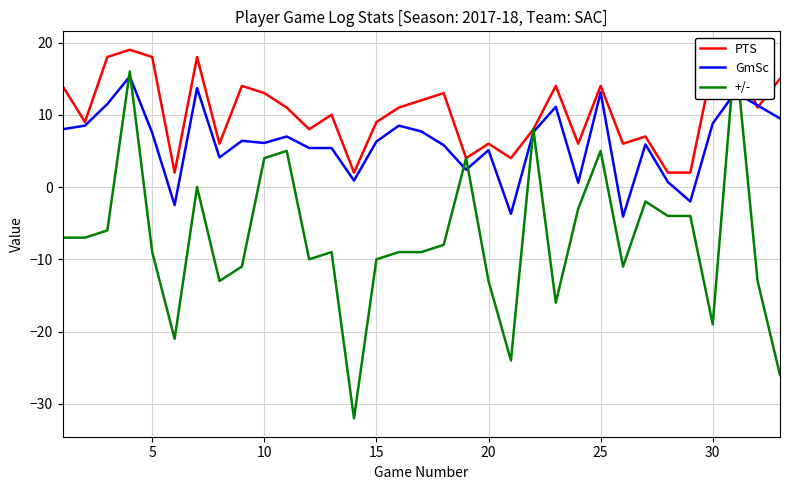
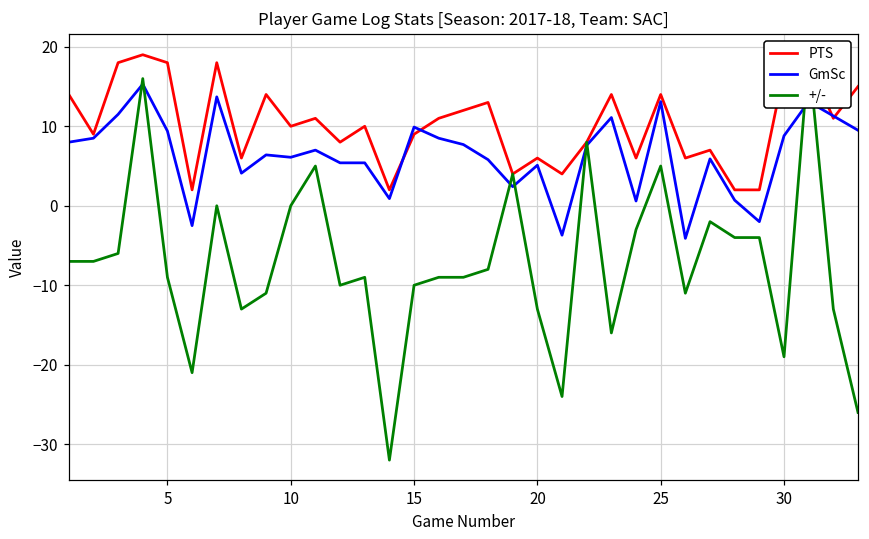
GmSc, 5: 8 -> 9
PTS, 10: 13 -> 10
+/-, 10: 4 -> 0
GmSc, 15: 6 -> 10
